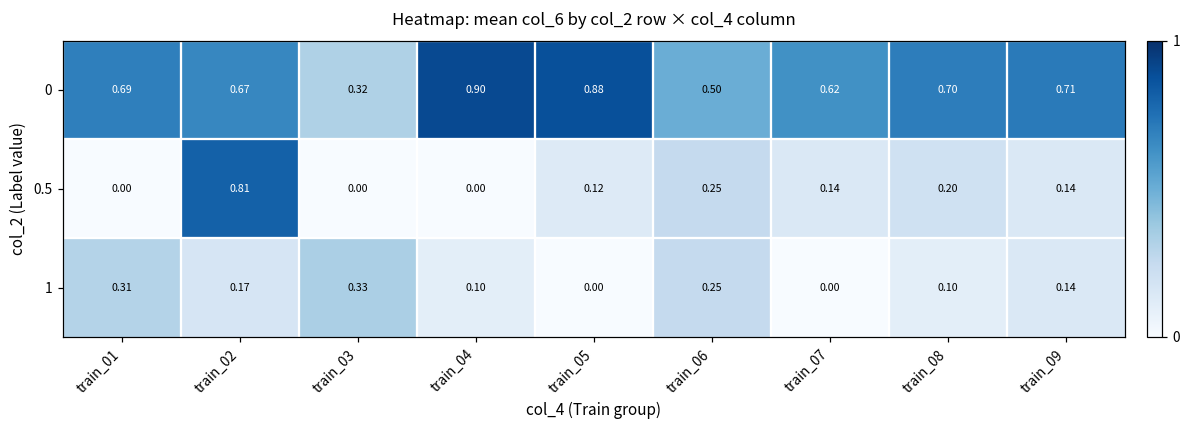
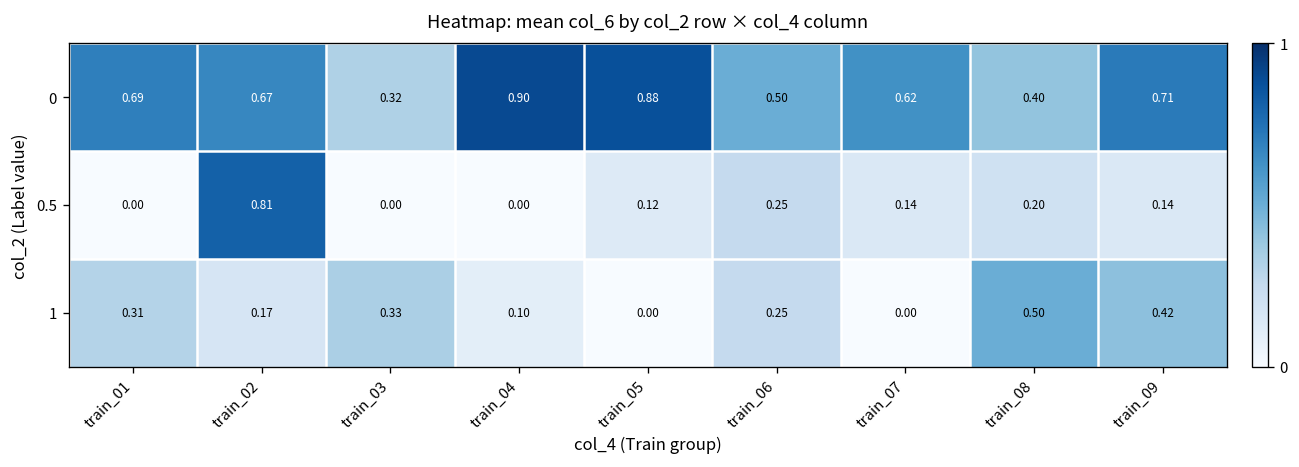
0, train_08: 0.70 -> 0.40
1, train_08: 0.10 -> 0.50
1, train_09: 0.14 -> 0.42
